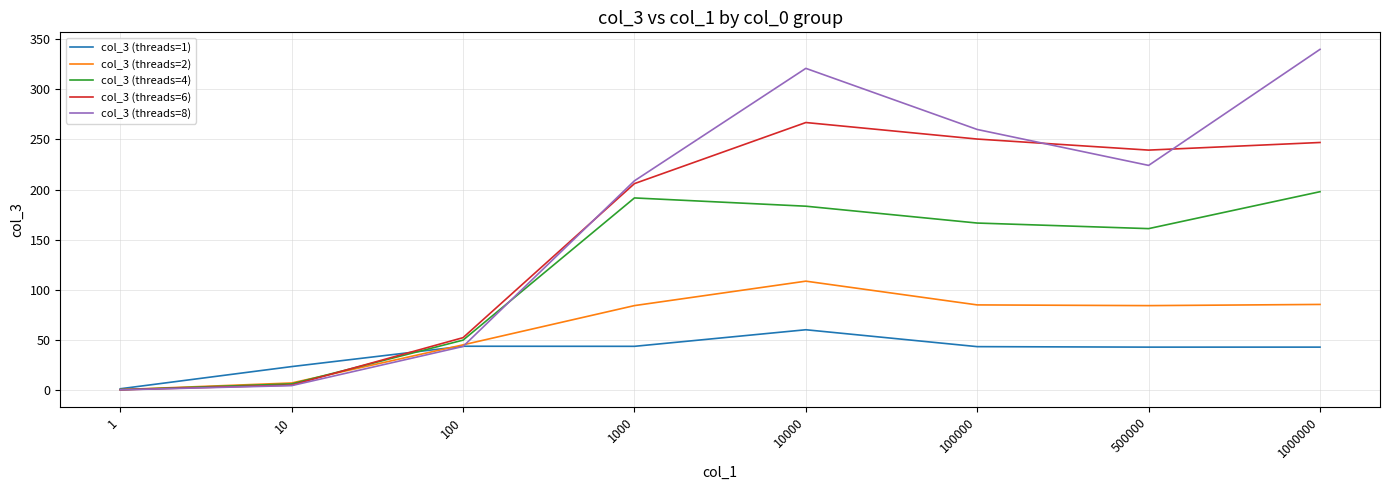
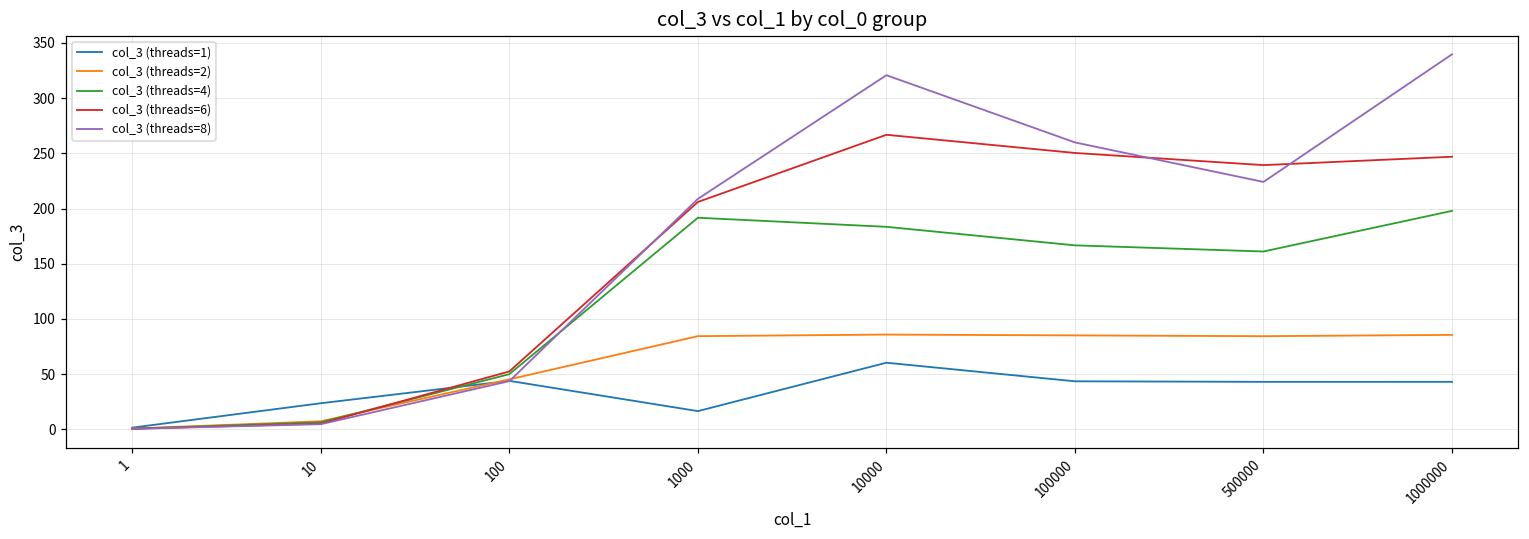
col_3 (threads=1), 1000: 44 -> 17
col_3 (threads=2), 10000: 109 -> 86
